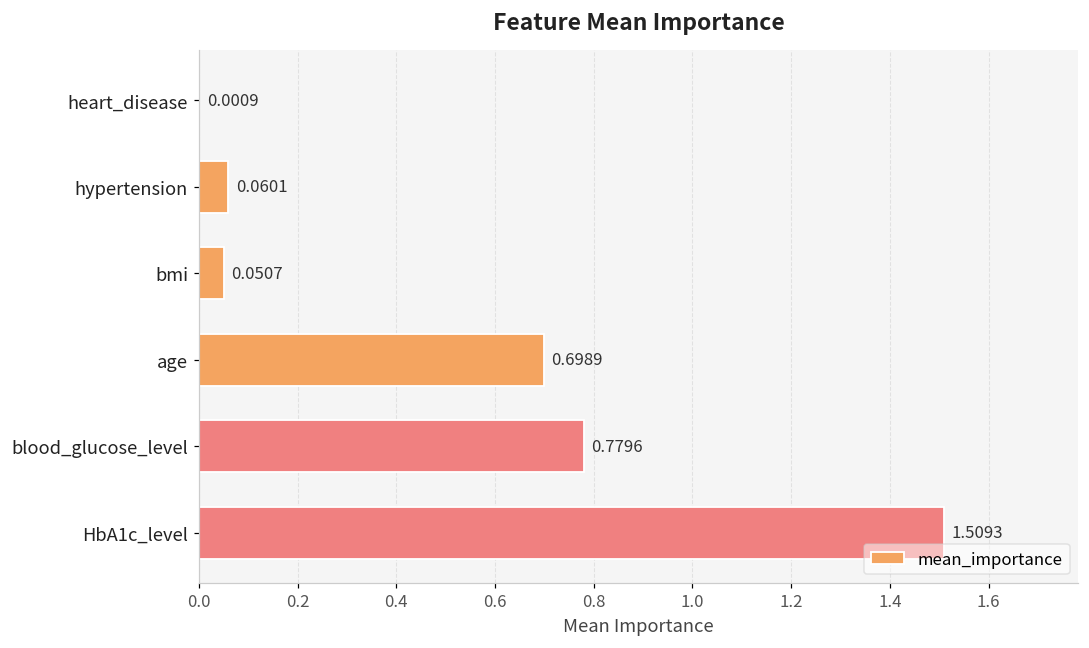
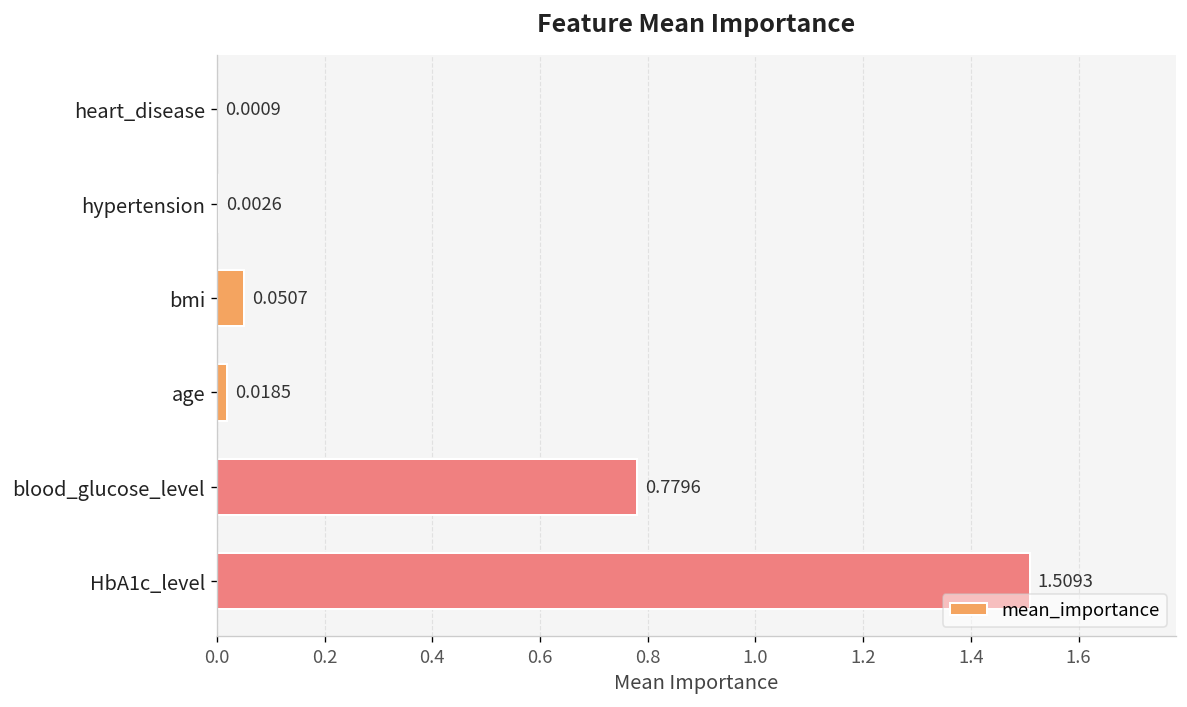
hypertension: 0.0601 -> 0.0026
age: 0.6989 -> 0.0185
